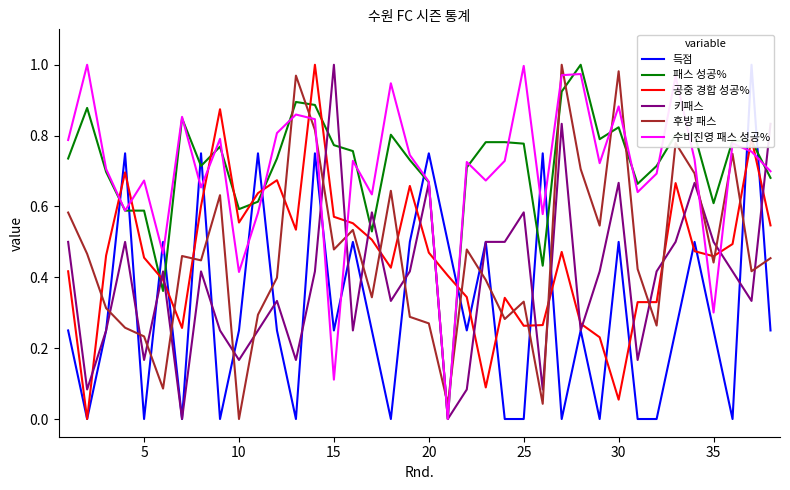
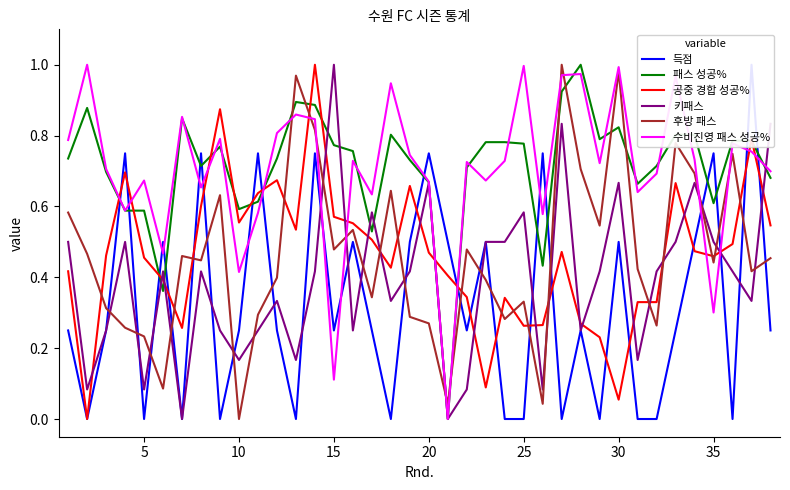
키패스, 5: 0.17 -> 0.08
수비진영 패스 성공%, 30: 0.88 -> 0.99
득점, 35: 0.25 -> 0.75
